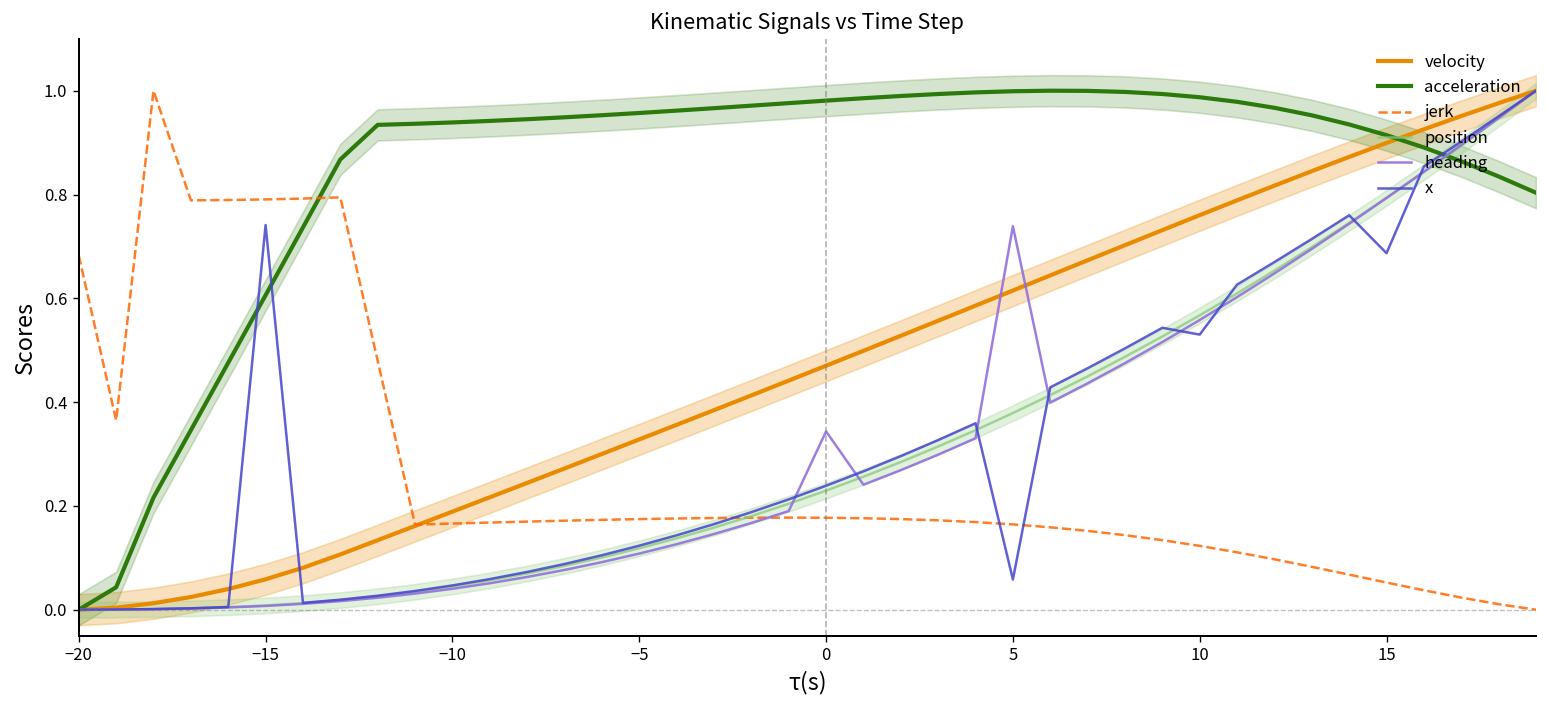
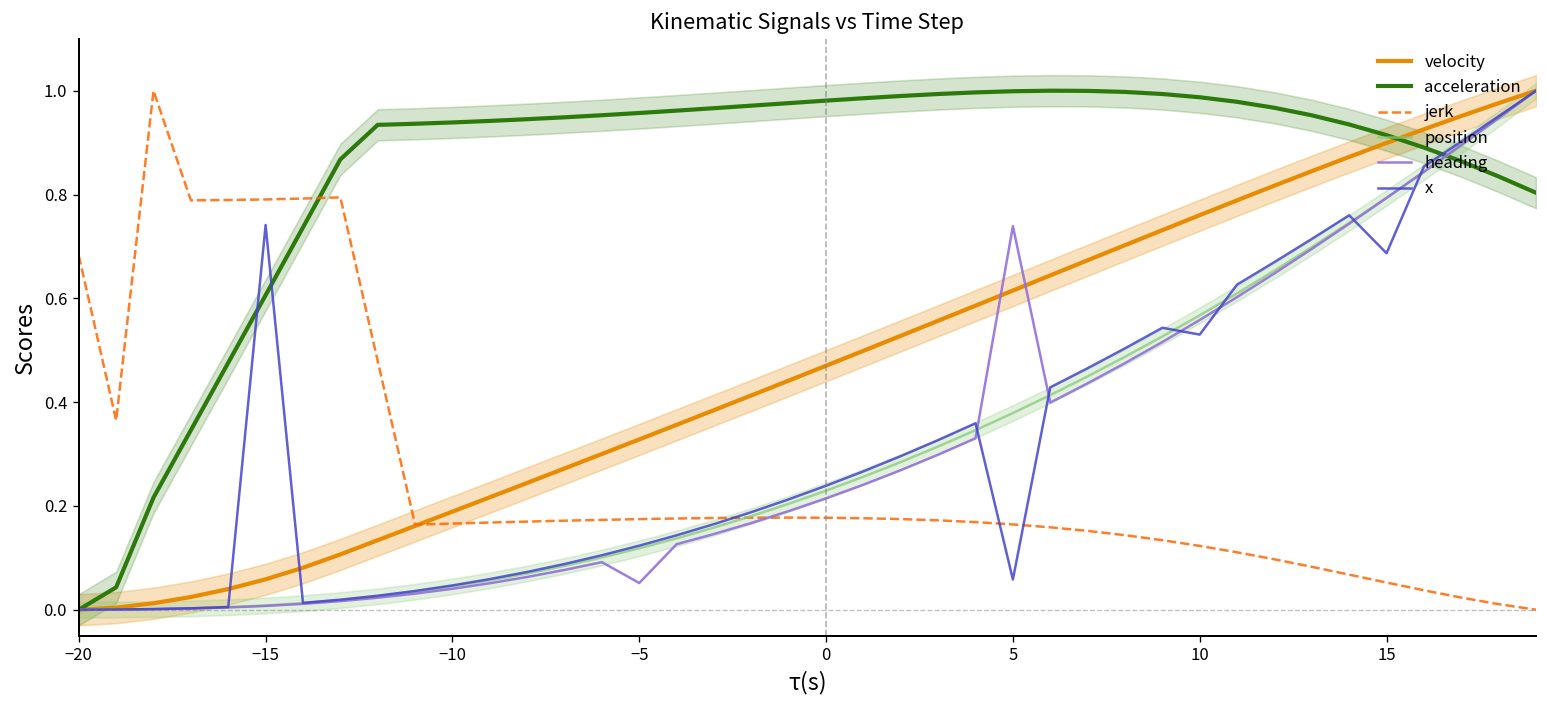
heading, −5: 0.11 -> 0.05
heading, 0: 0.34 -> 0.21
